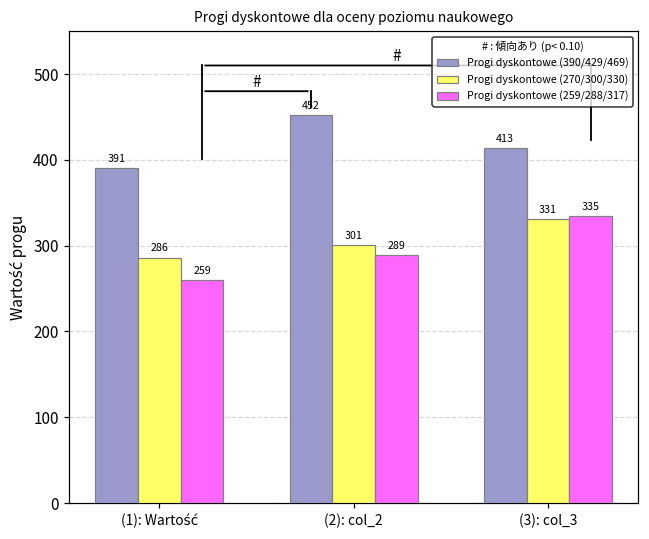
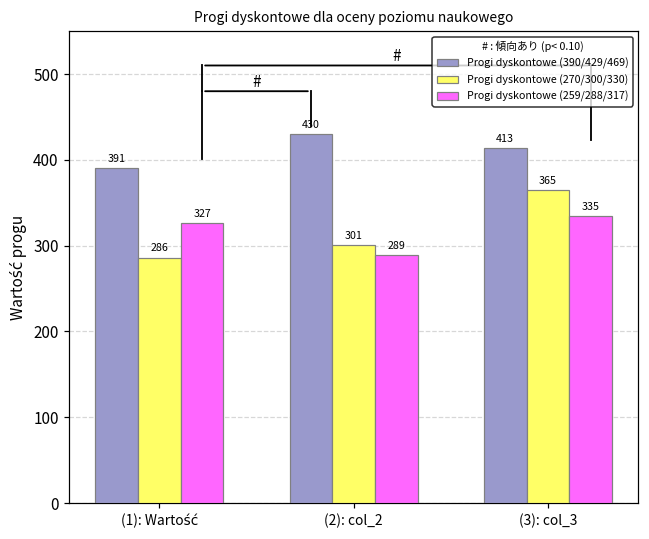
Progi dyskontowe (259/288/317), (1): Wartość: 259 -> 327
Progi dyskontowe (390/429/469), (2): col_2: 452 -> 430
Progi dyskontowe (270/300/330), (3): col_3: 331 -> 365
